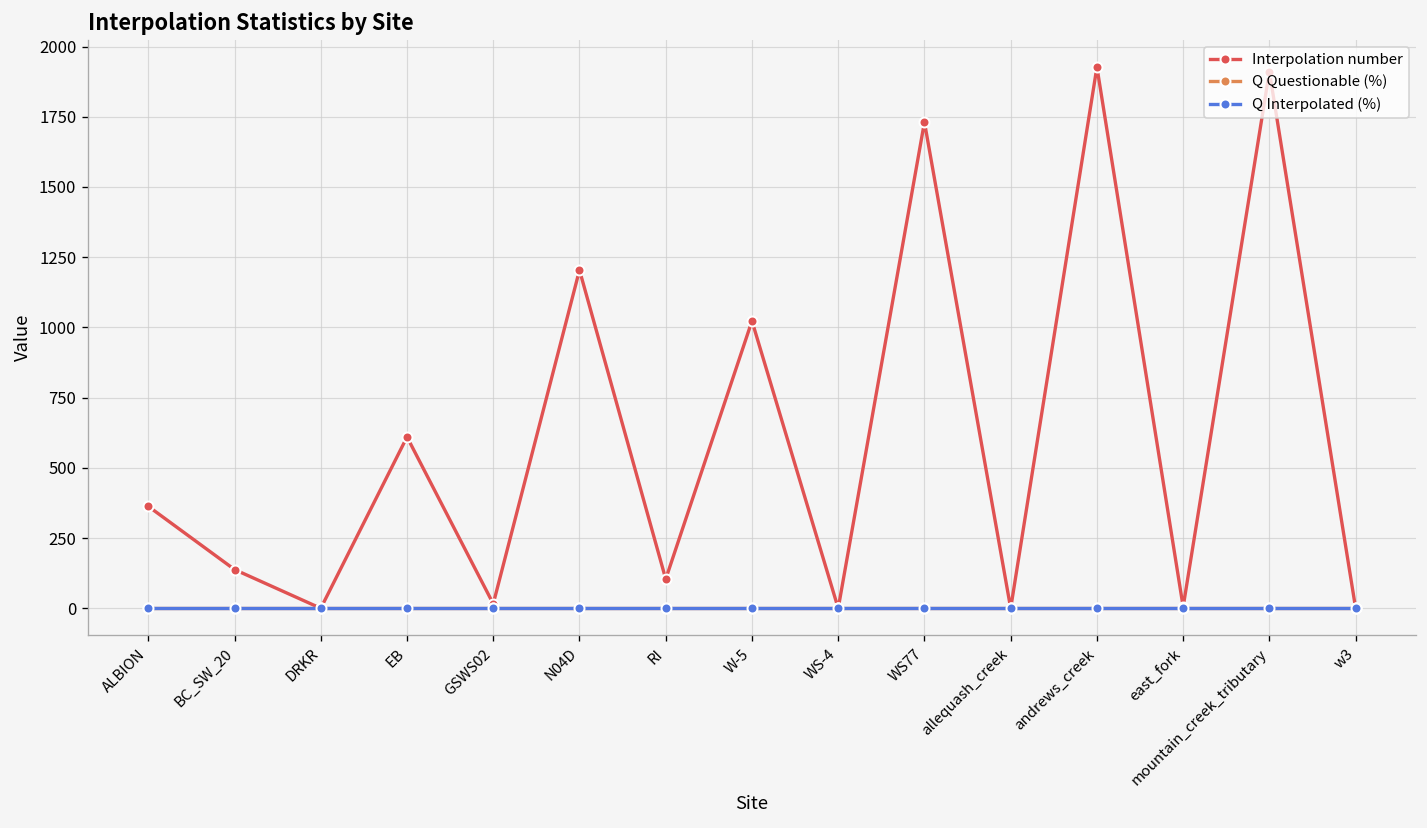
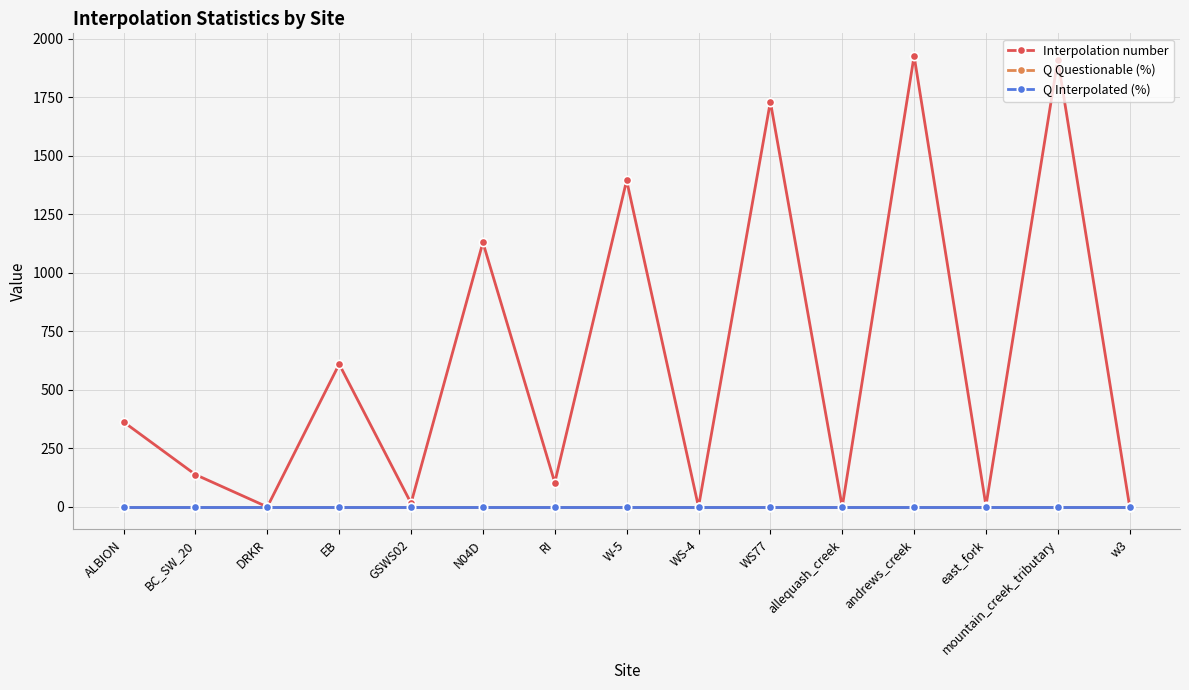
Interpolation number, N04D: 1200 -> 1130
Interpolation number, W-5: 1020 -> 1400
